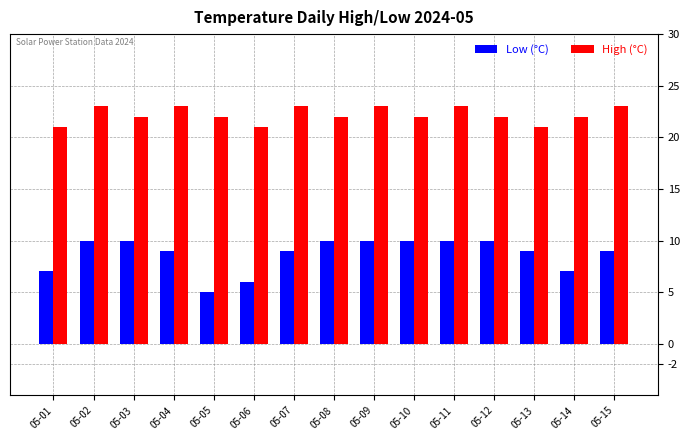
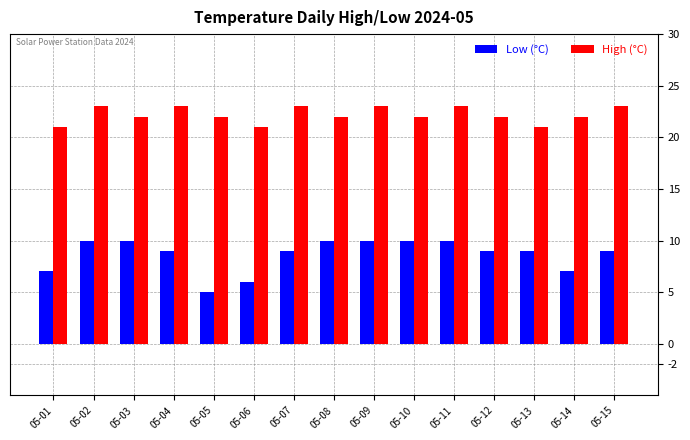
Low (°C), 05-12: 10 -> 9
